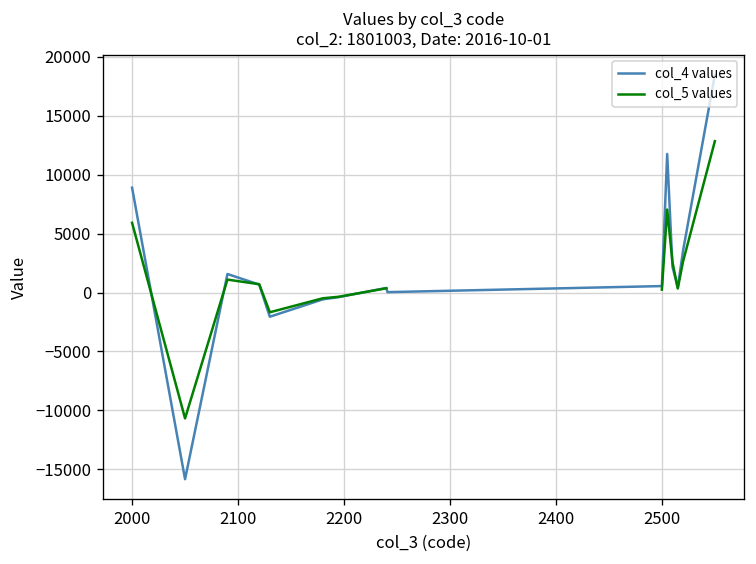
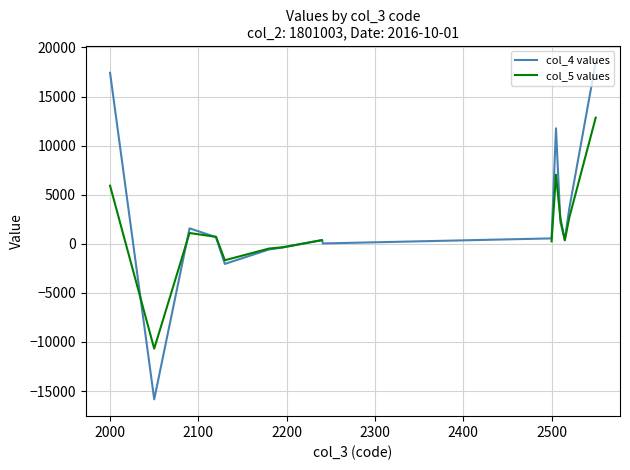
col_4 values, 2000: 9000 -> 17000
